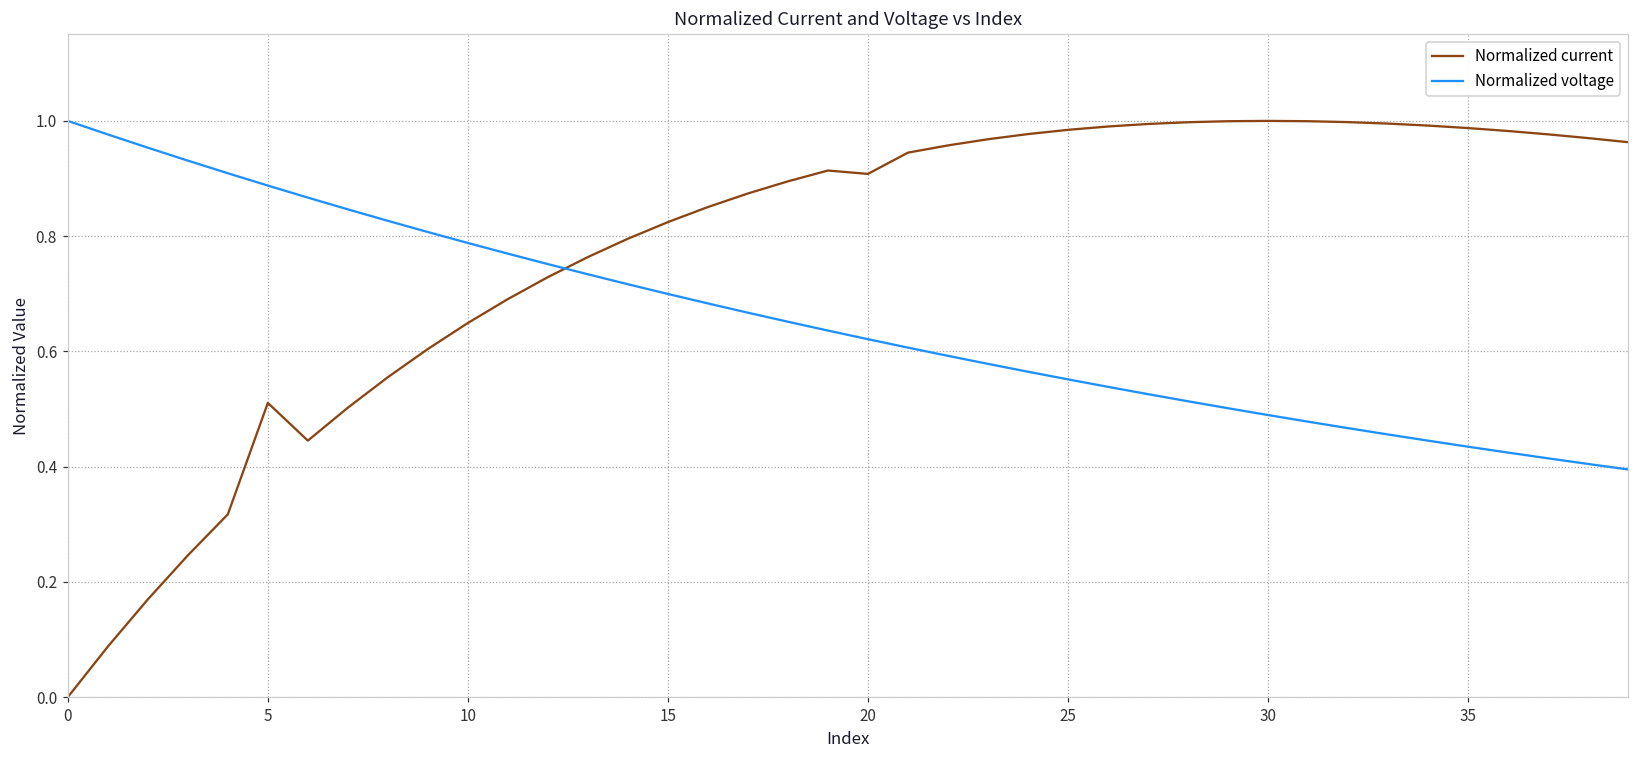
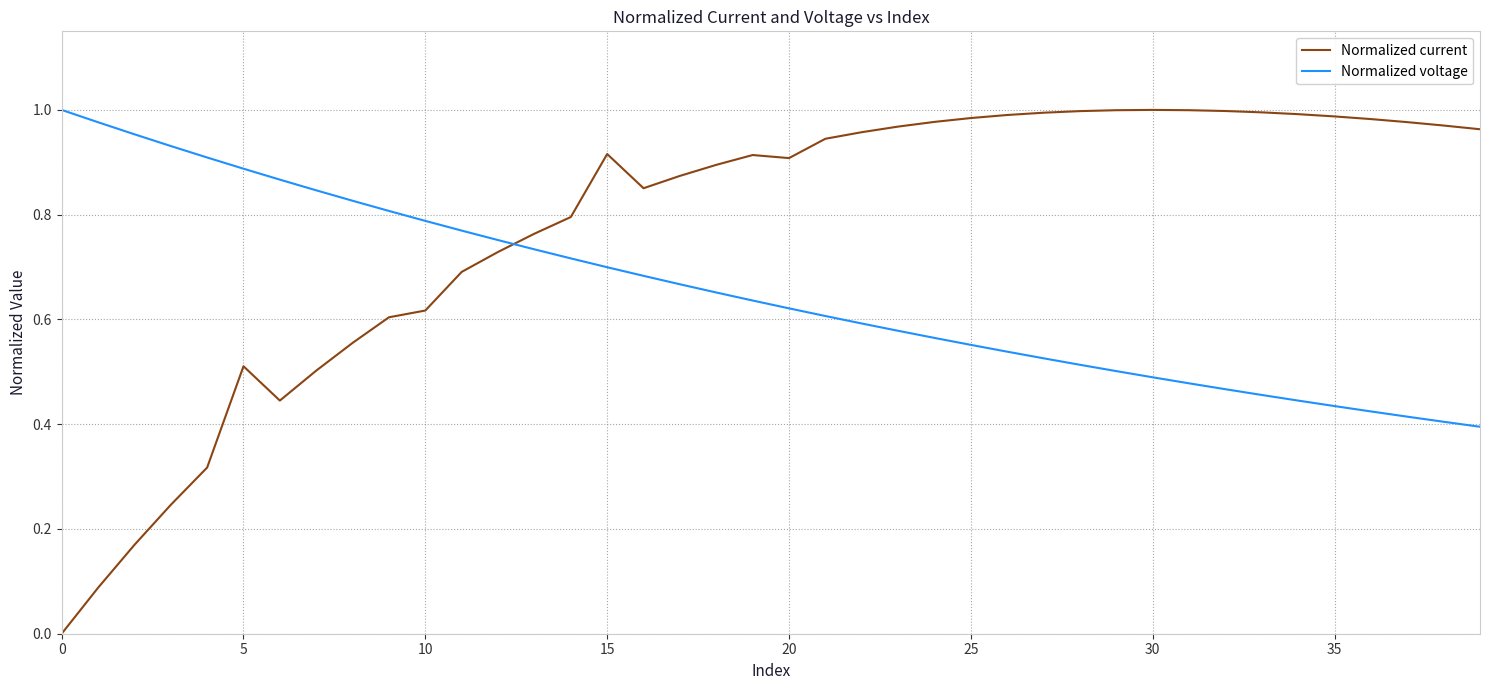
Normalized current, 10: 0.65 -> 0.62
Normalized current, 15: 0.82 -> 0.92
